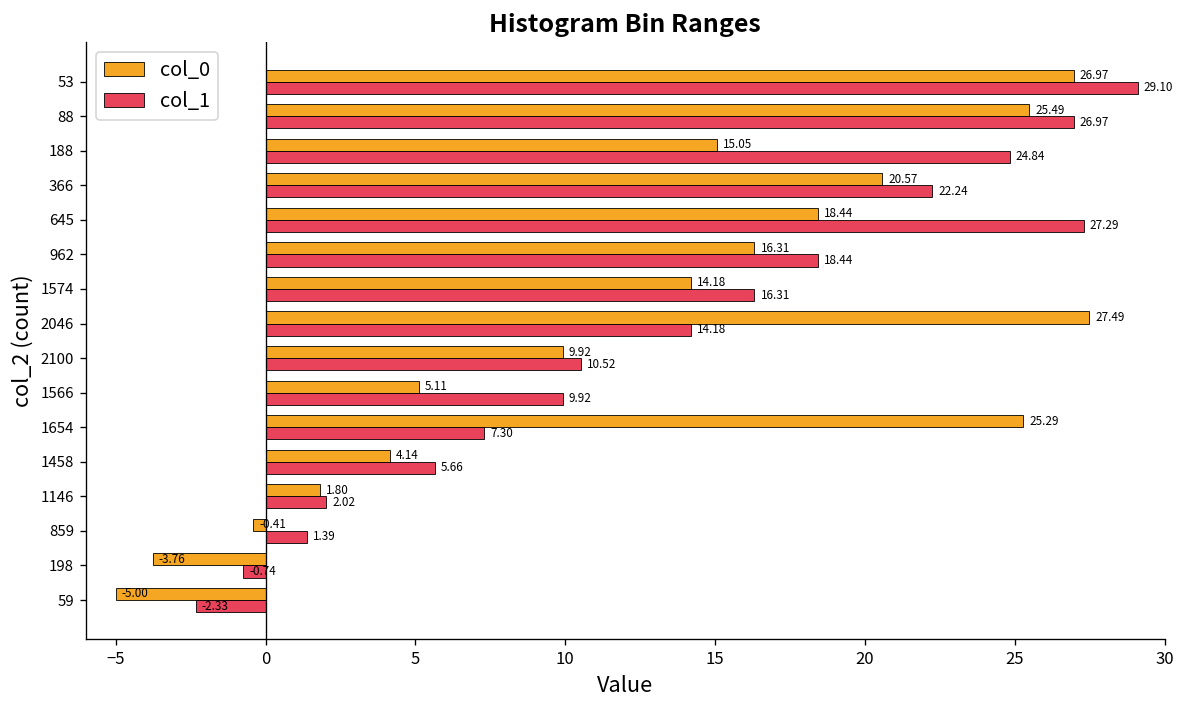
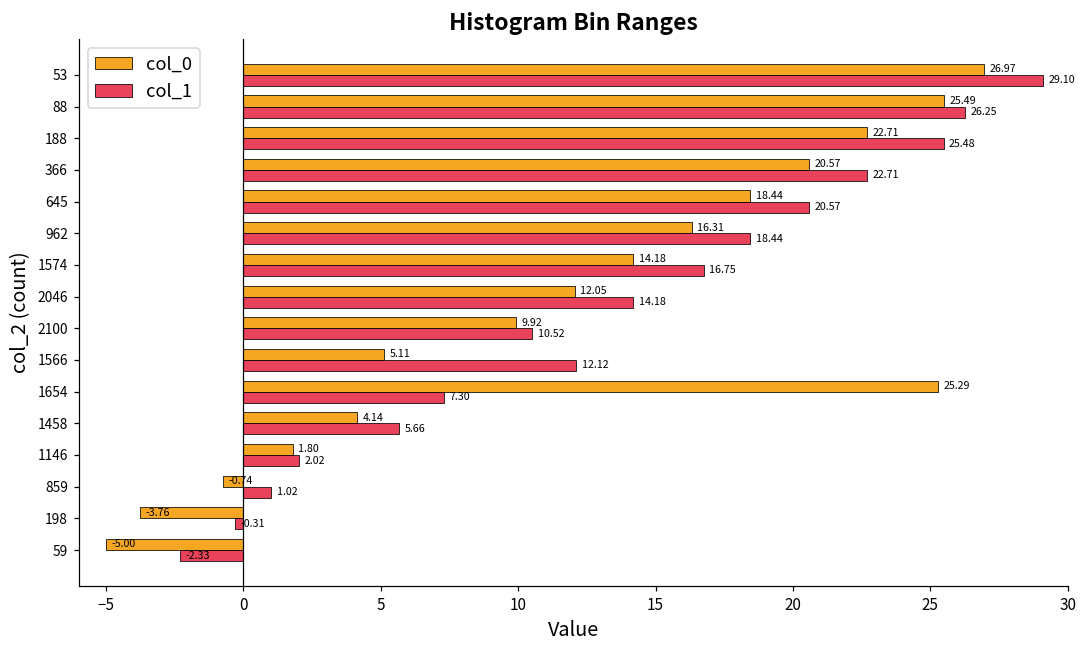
col_1, 88: 26.97 -> 26.25
col_0, 188: 15.05 -> 22.71
col_1, 188: 24.84 -> 25.48
col_1, 366: 22.24 -> 22.71
col_1, 645: 27.29 -> 20.57
col_1, 1574: 16.31 -> 16.75
col_0, 2046: 27.49 -> 12.05
col_1, 1566: 9.92 -> 12.12
col_0, 859: -0.41 -> -0.74
col_1, 859: 1.39 -> 1.02
col_1, 198: -0.74 -> -0.31
